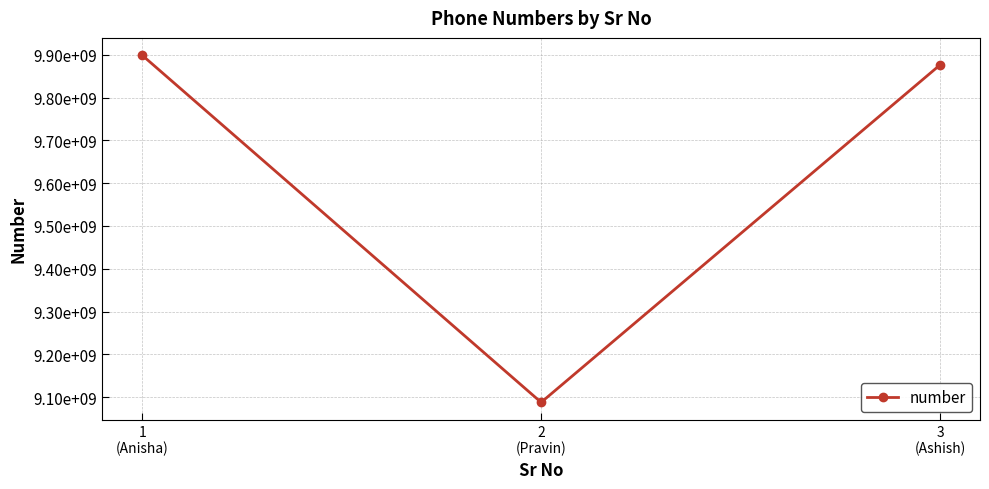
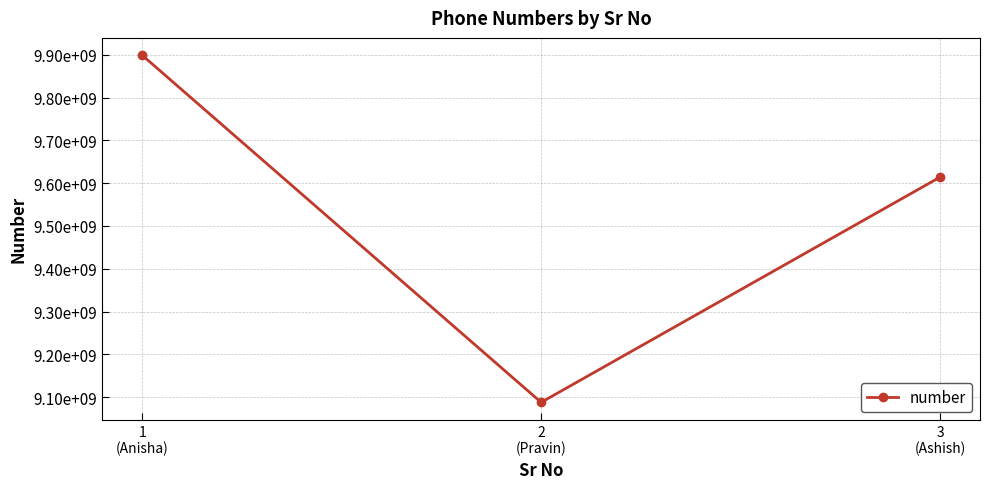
3 (Ashish): 9880000000 -> 9610000000
